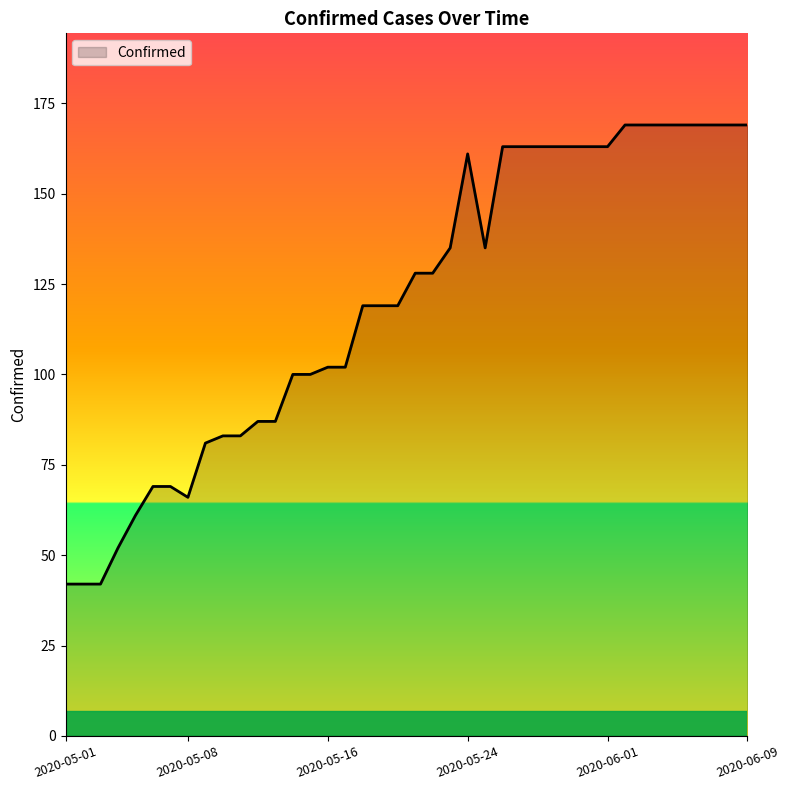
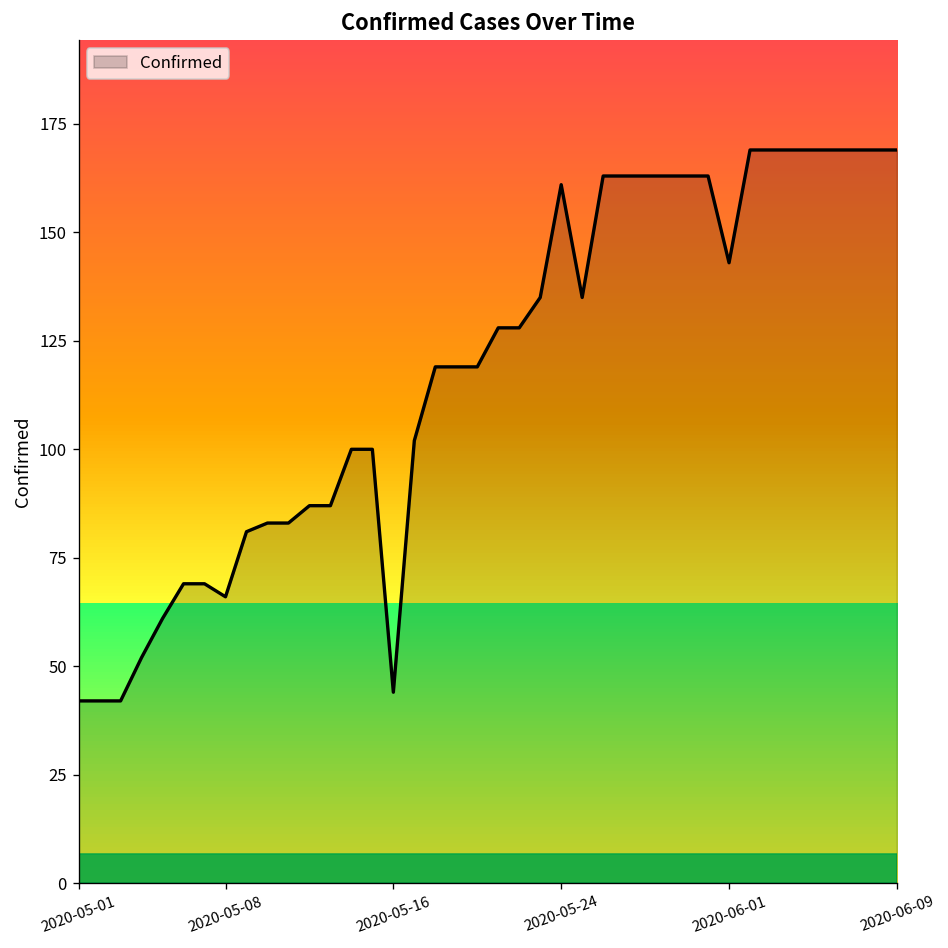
2020-05-16: 102 -> 44
2020-06-01: 163 -> 143
